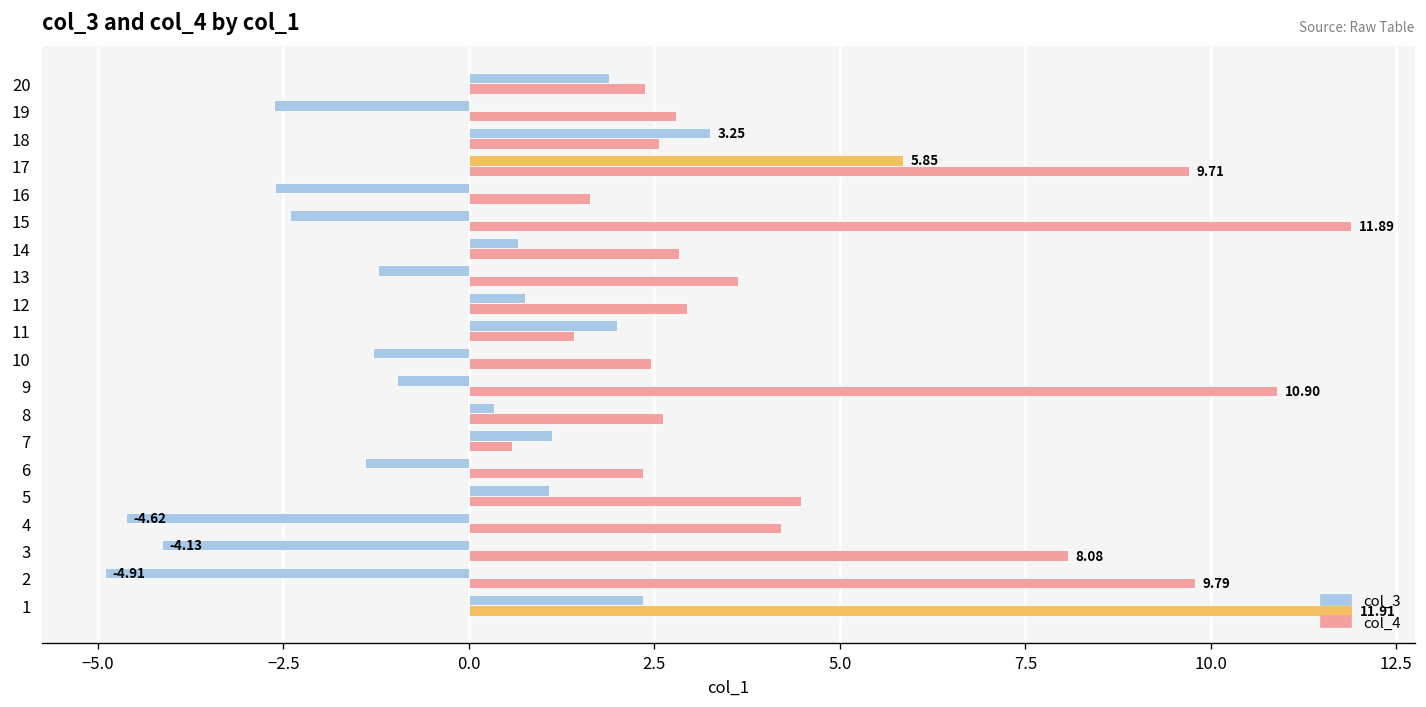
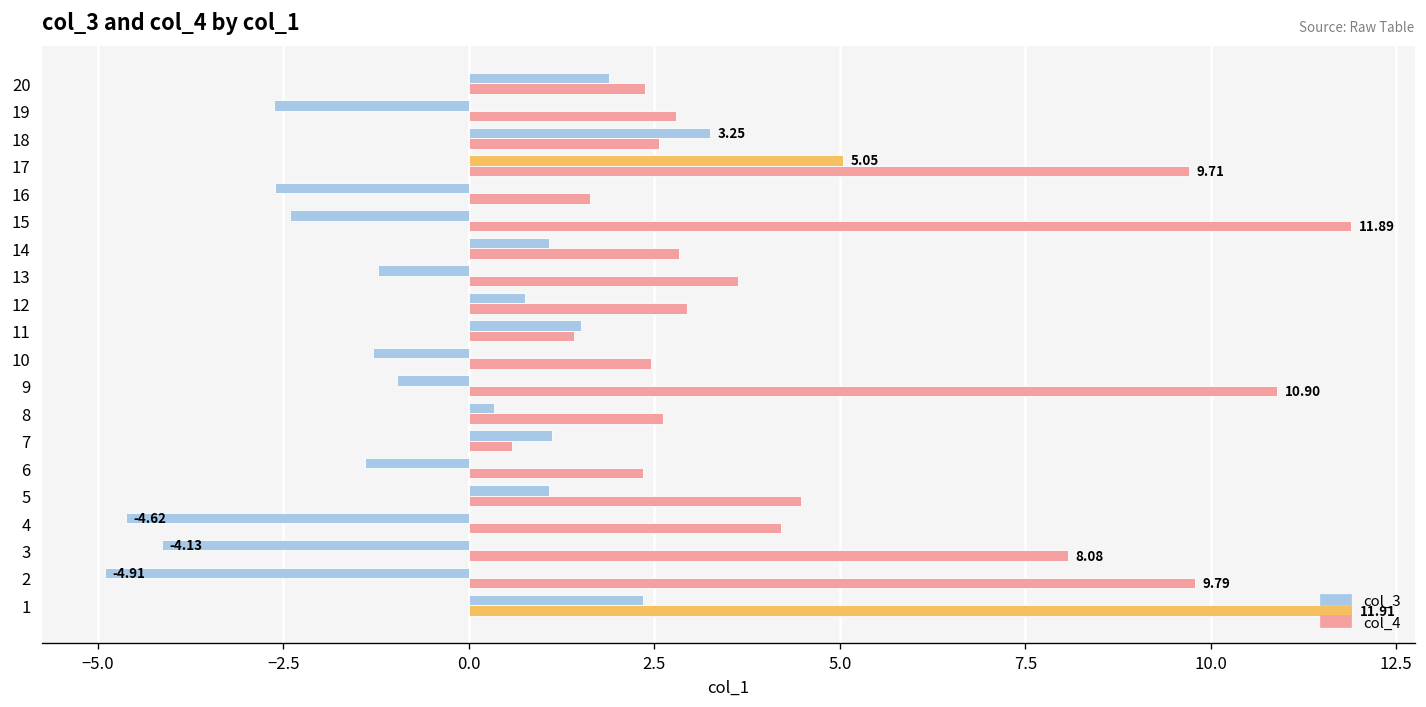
col_3, 17: 5.85 -> 5.05
col_3, 14: 0.7 -> 1.1
col_3, 11: 2.0 -> 1.5
